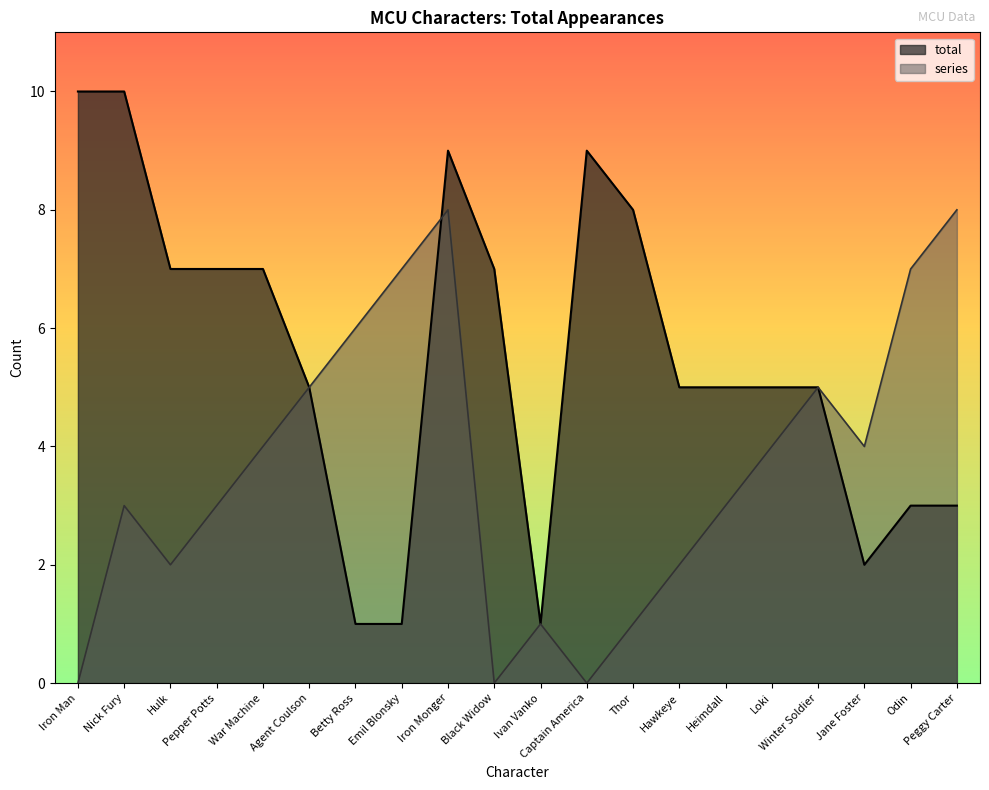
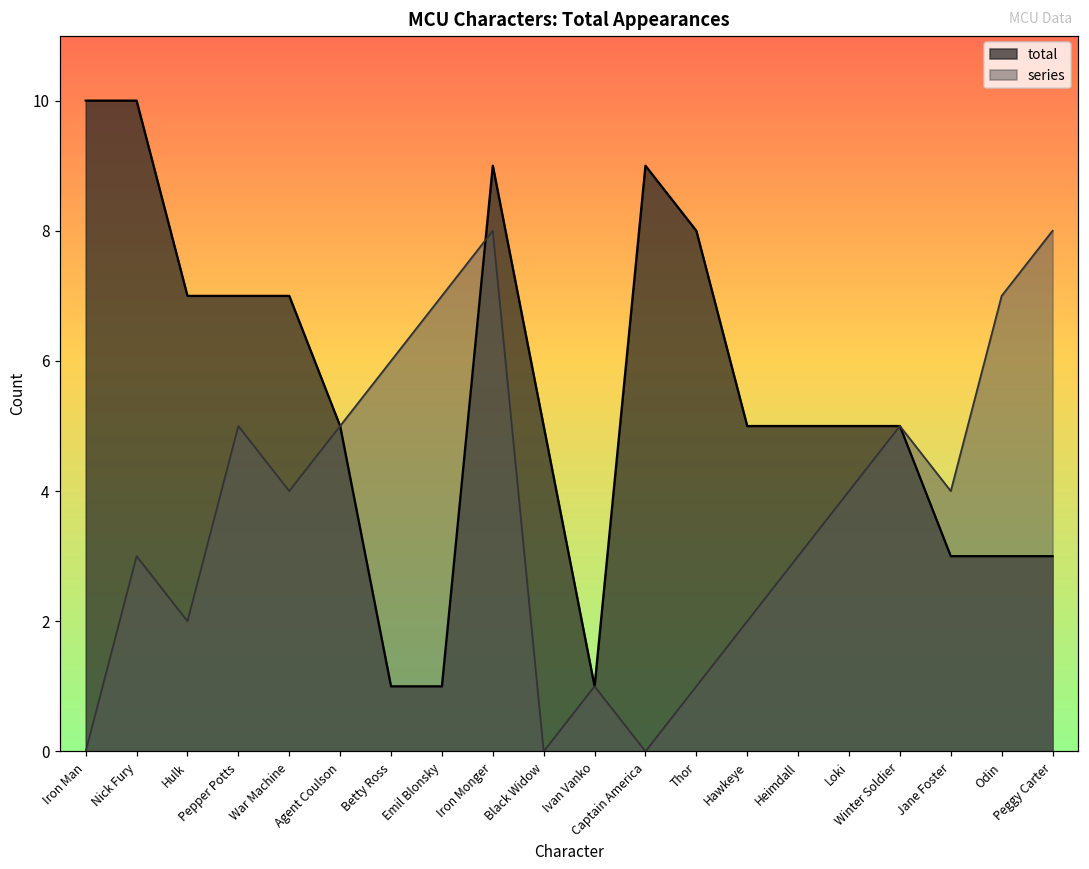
series, Pepper Potts: 3 -> 5
total, Black Widow: 7 -> 5
total, Jane Foster: 2 -> 3
